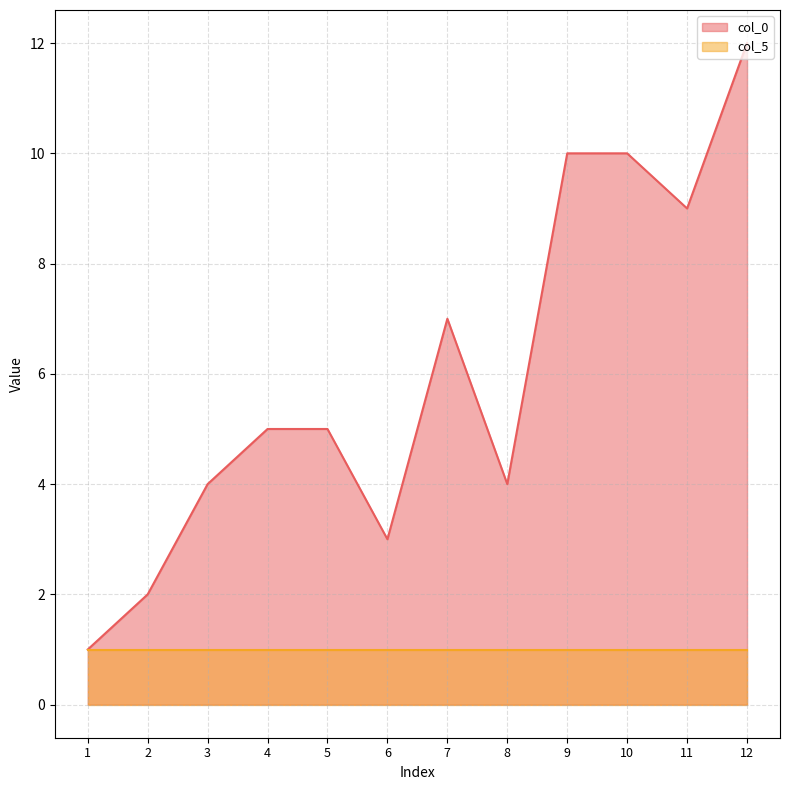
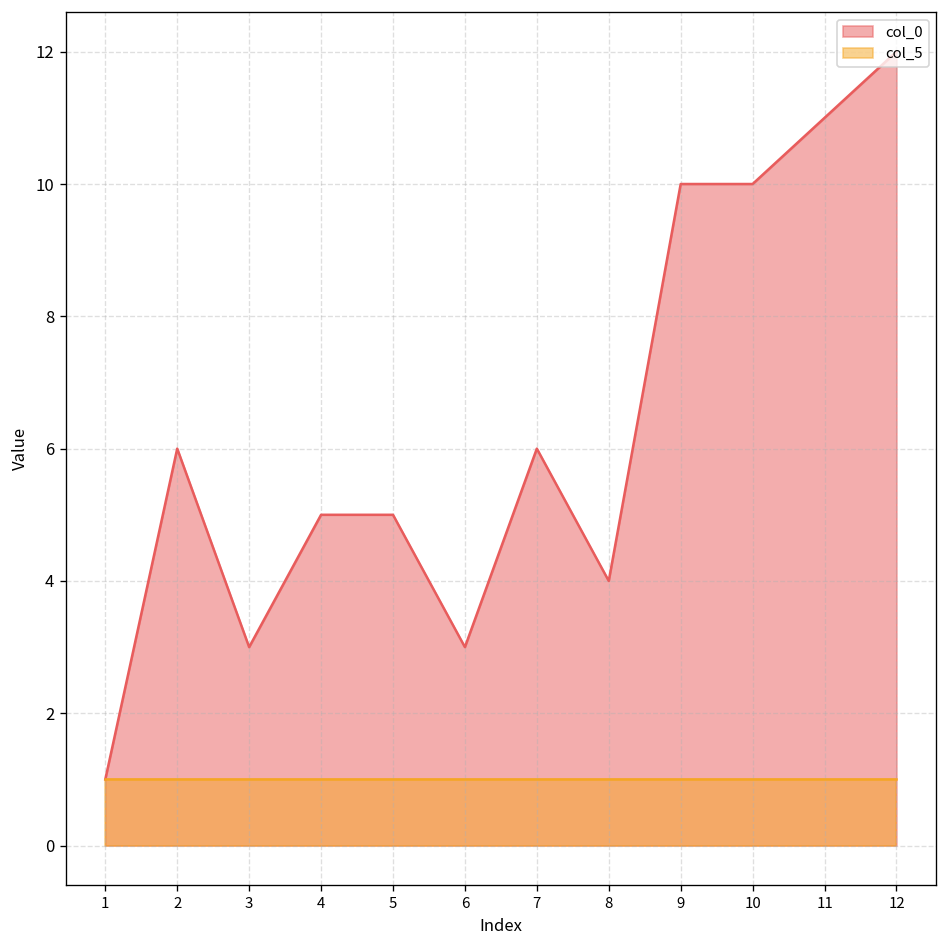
col_0, 2: 2 -> 6
col_0, 3: 4 -> 3
col_0, 7: 7 -> 6
col_0, 11: 9 -> 11
